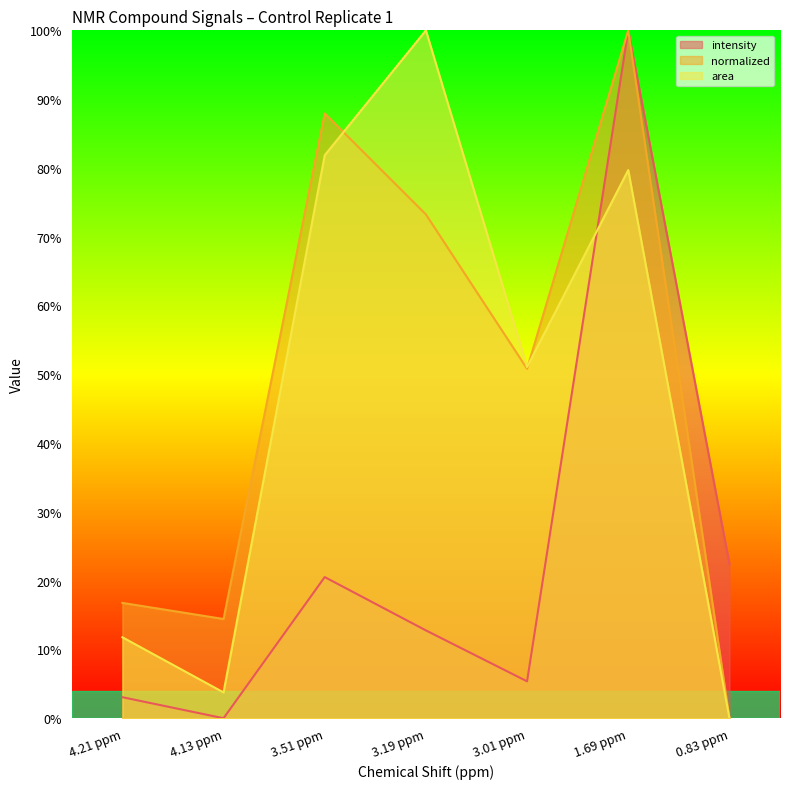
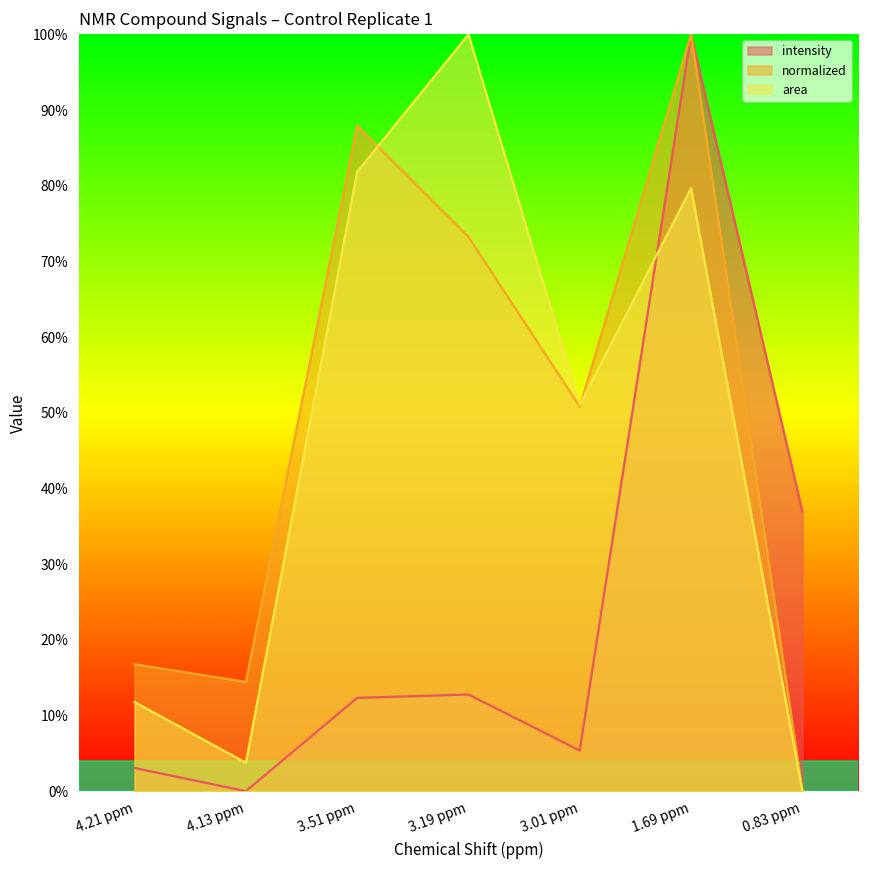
intensity, 3.51 ppm: 21% -> 12%
intensity, 0.83 ppm: 22% -> 37%
